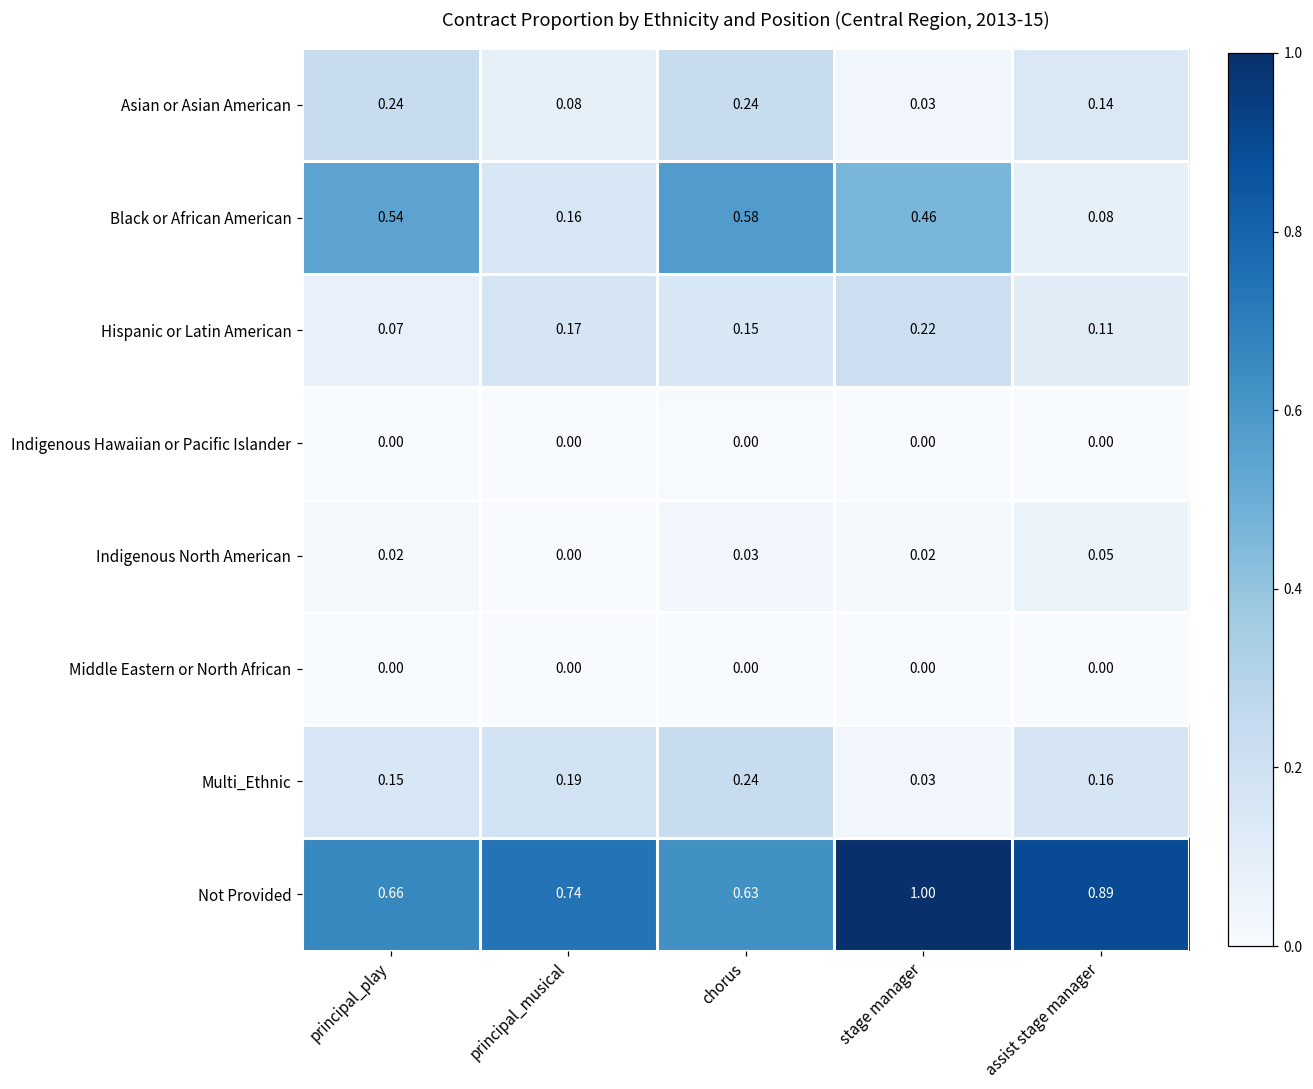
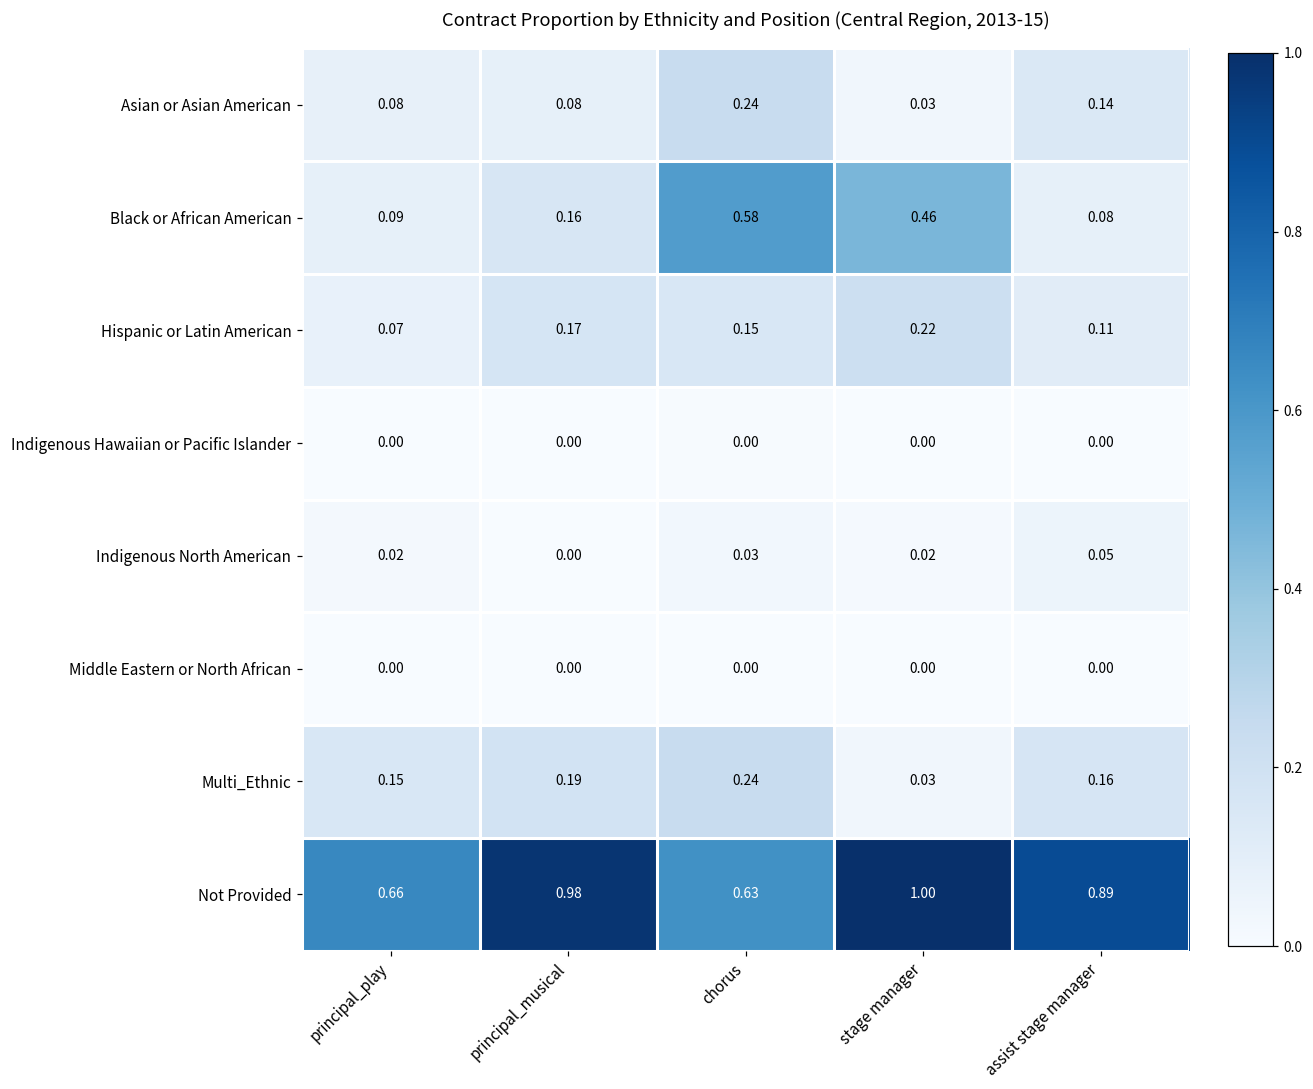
Asian or Asian American, principal_play: 0.24 -> 0.08
Black or African American, principal_play: 0.54 -> 0.09
Not Provided, principal_musical: 0.74 -> 0.98
